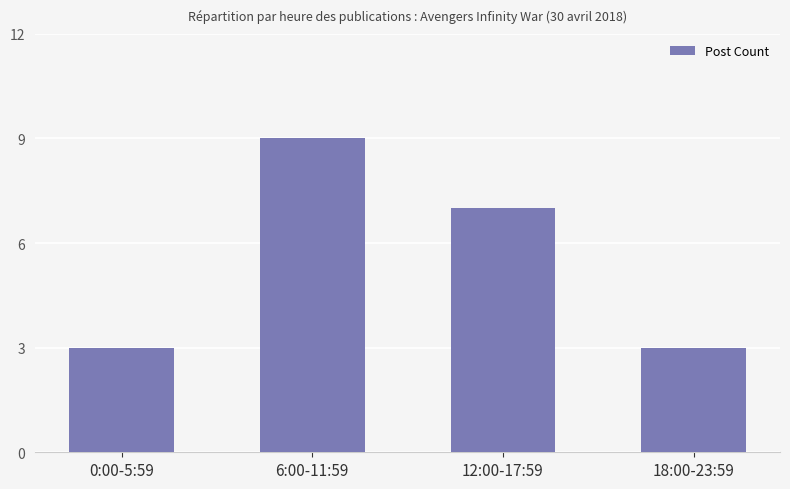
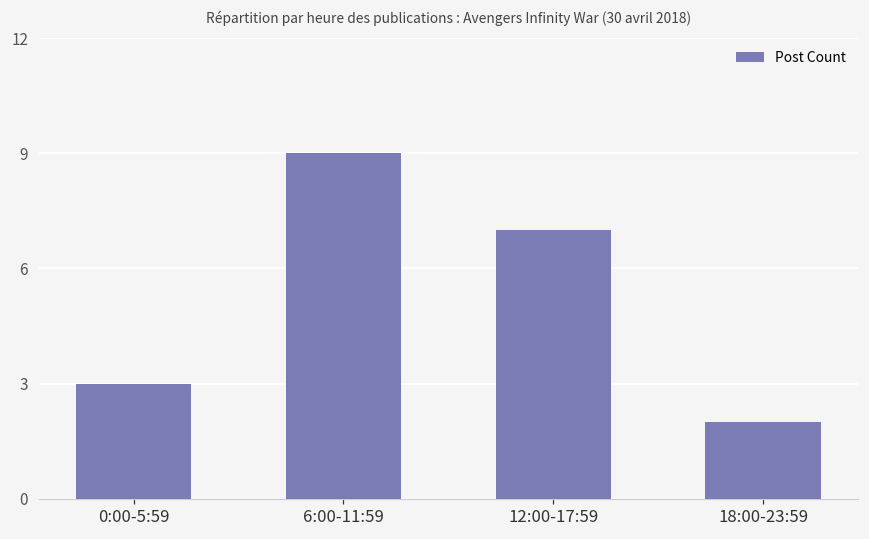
18:00-23:59: 3 -> 2
